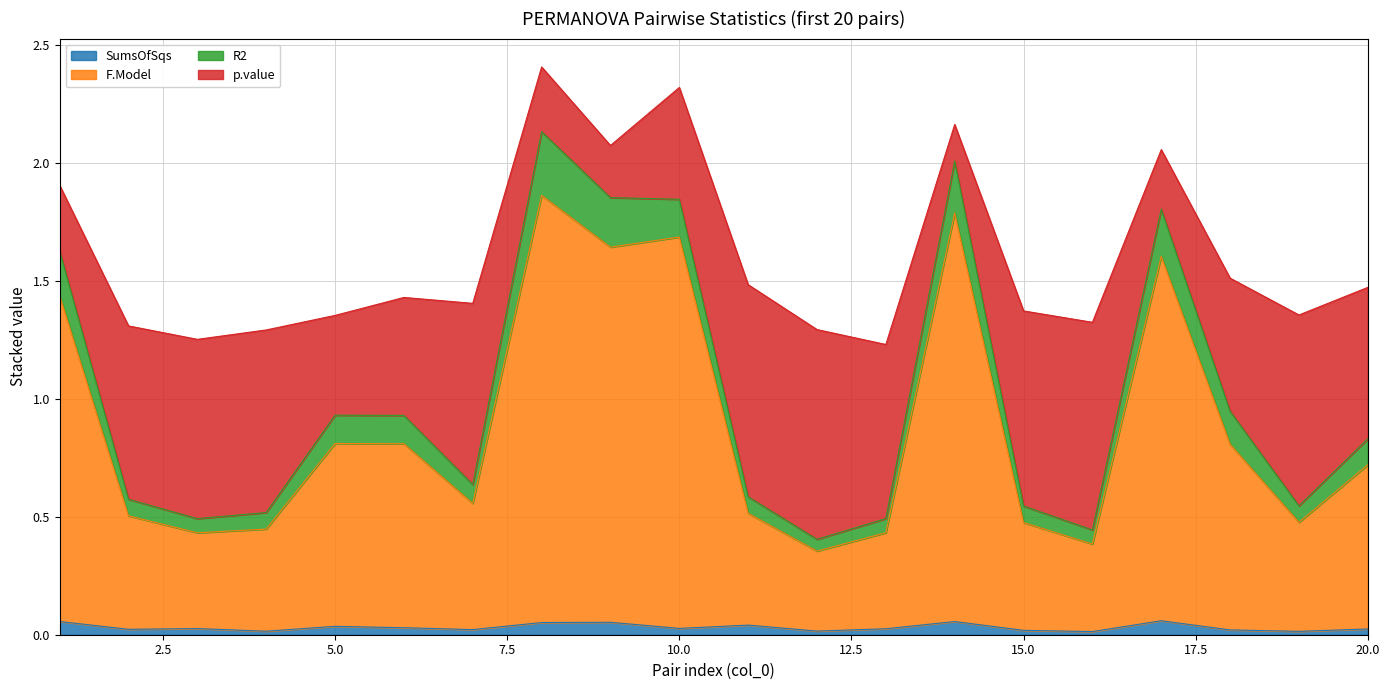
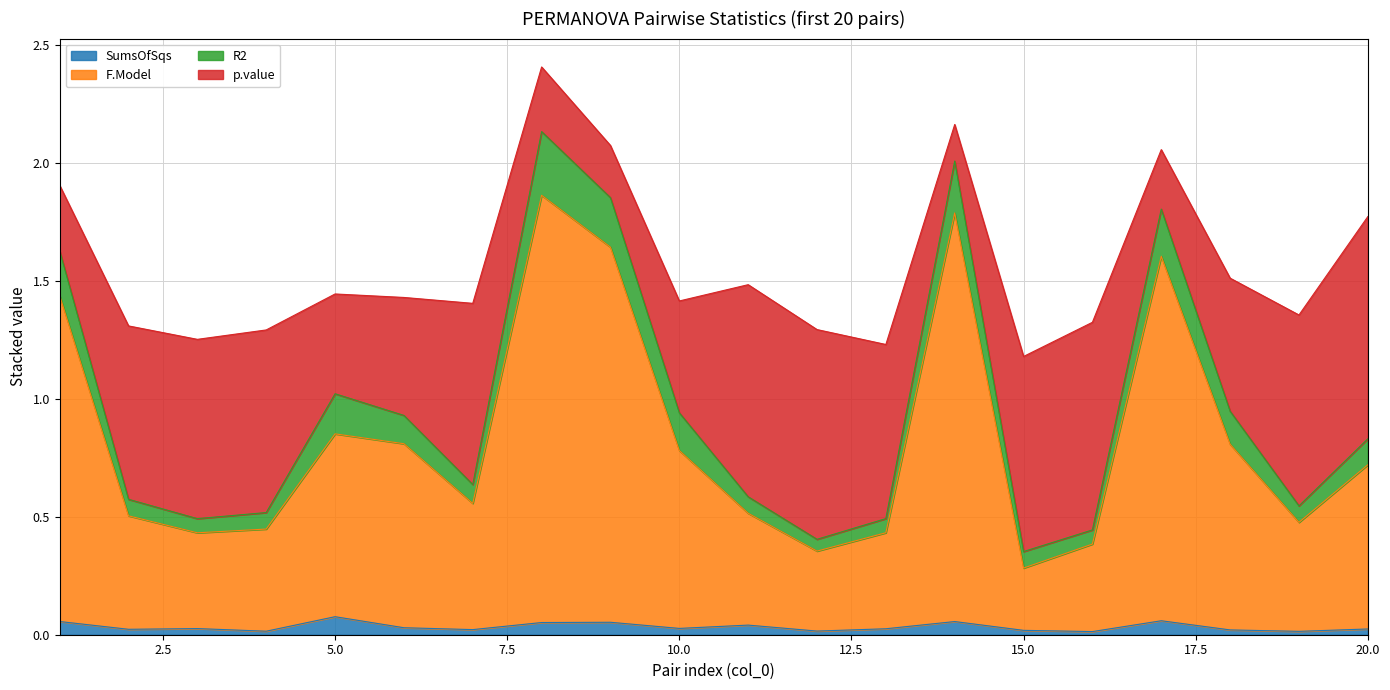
SumsOfSqs, 5.0: 0.04 -> 0.08
R2, 5.0: 0.12 -> 0.17
F.Model, 10.0: 1.66 -> 0.75
F.Model, 15.0: 0.46 -> 0.26
p.value, 20.0: 0.64 -> 0.94
